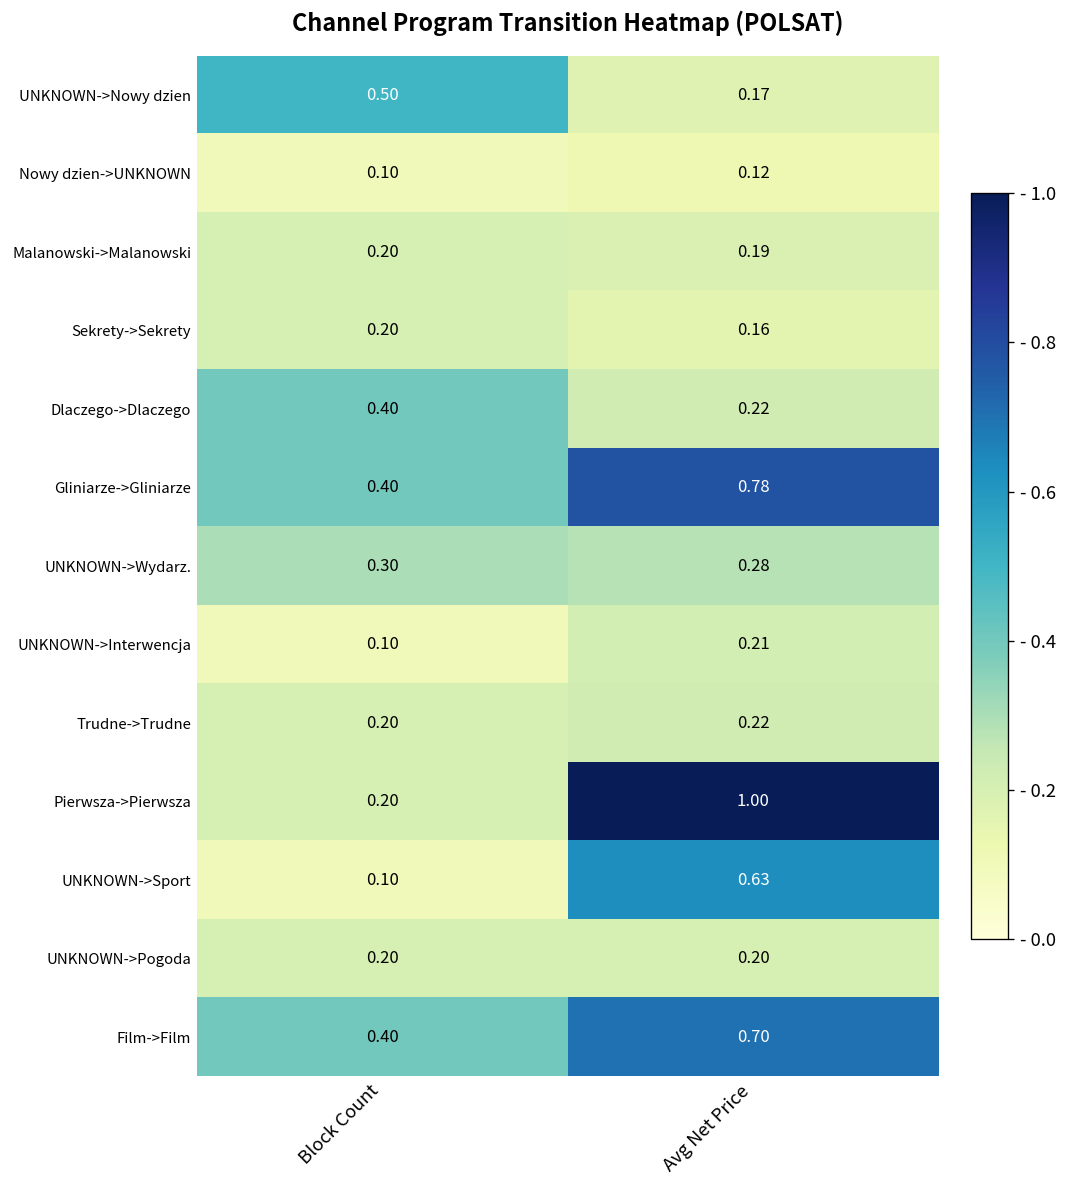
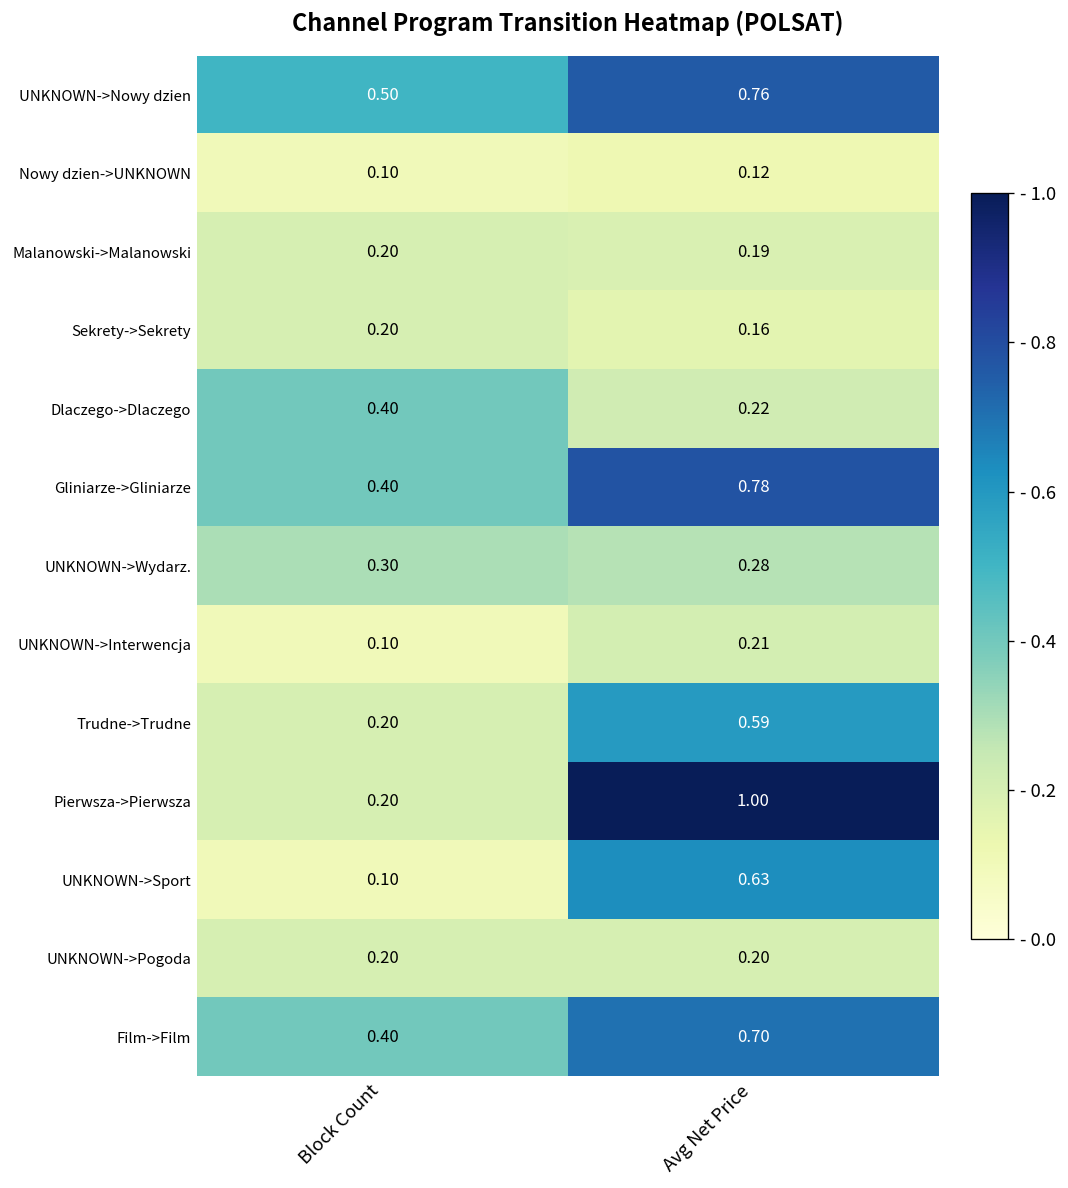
UNKNOWN->Nowy dzien, Avg Net Price: 0.17 -> 0.76
Trudne->Trudne, Avg Net Price: 0.22 -> 0.59
